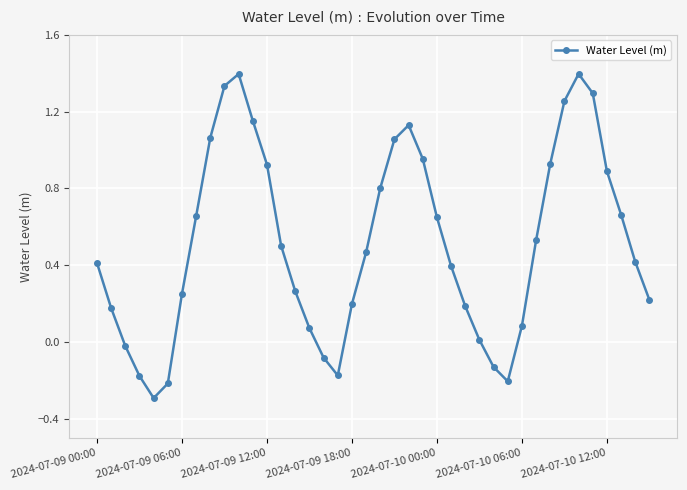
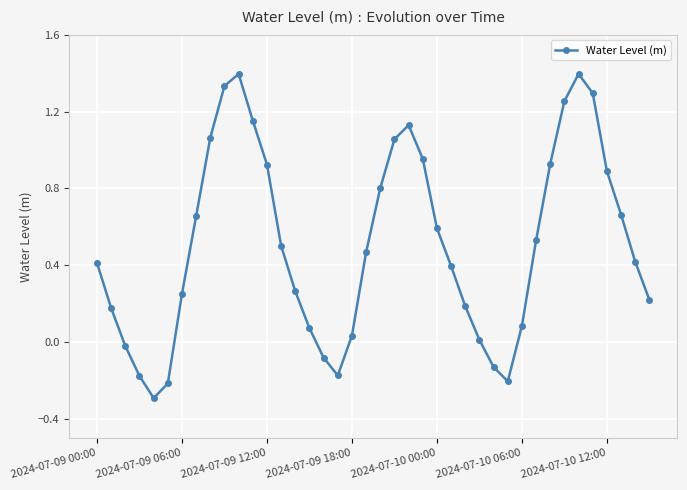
2024-07-09 18:00: 0.20 -> 0.03
2024-07-10 00:00: 0.65 -> 0.59
